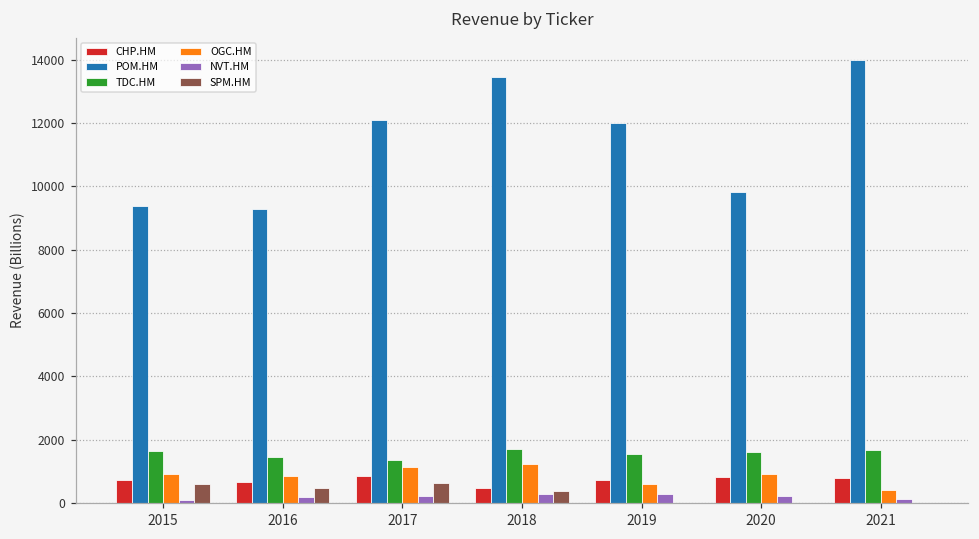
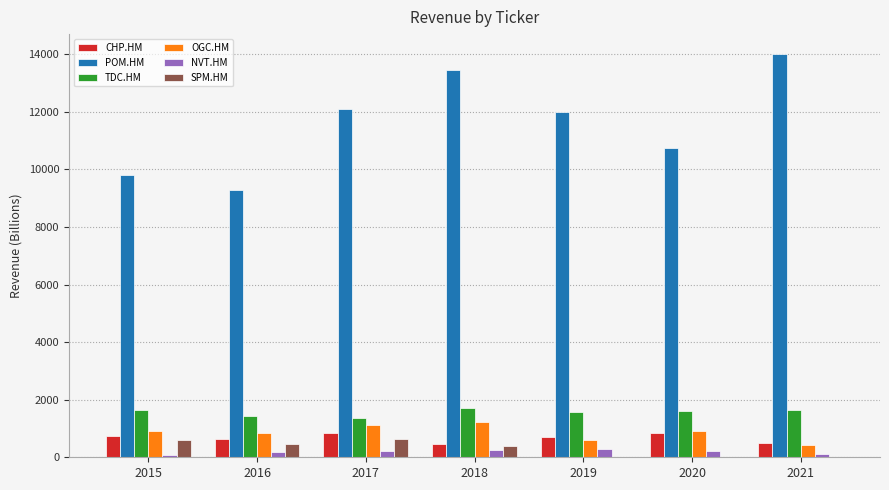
POM.HM, 2015: 9400 -> 9800
POM.HM, 2020: 9800 -> 10700
CHP.HM, 2021: 800 -> 500
